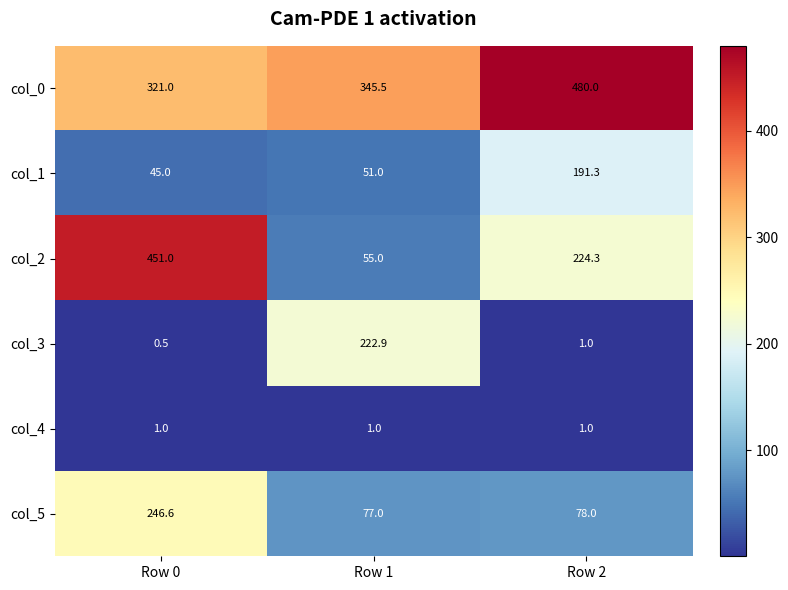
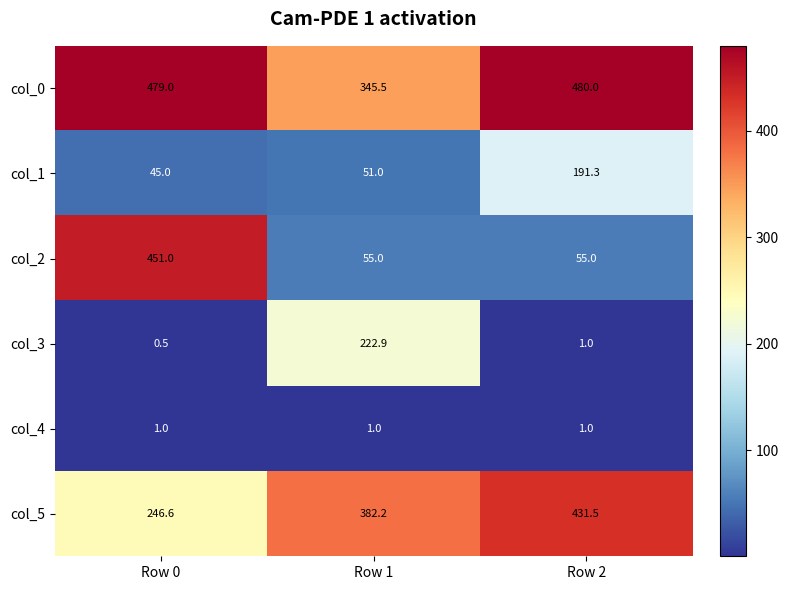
col_0, Row 0: 321.0 -> 479.0
col_2, Row 2: 224.3 -> 55.0
col_5, Row 1: 77.0 -> 382.2
col_5, Row 2: 78.0 -> 431.5
